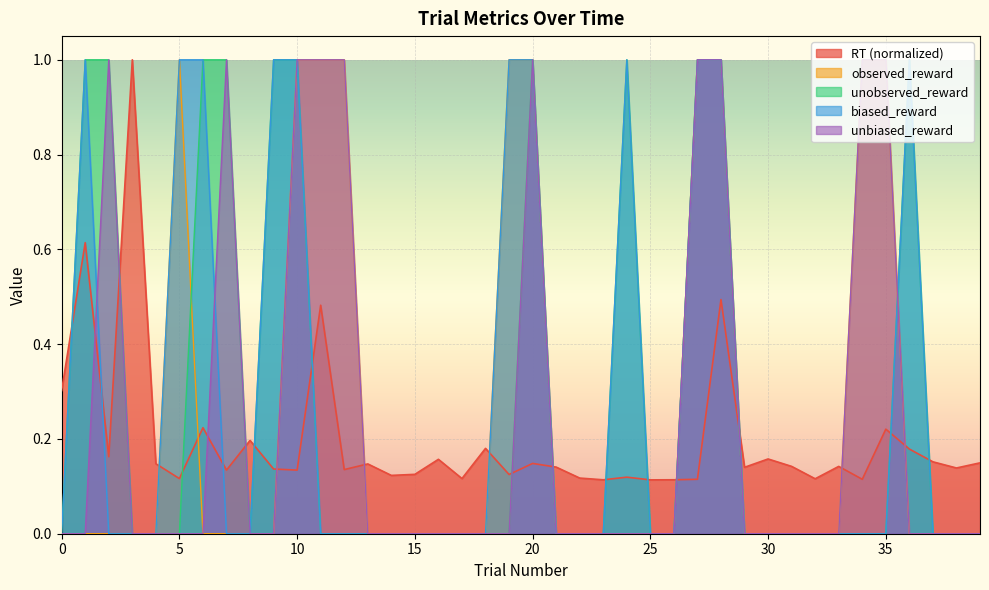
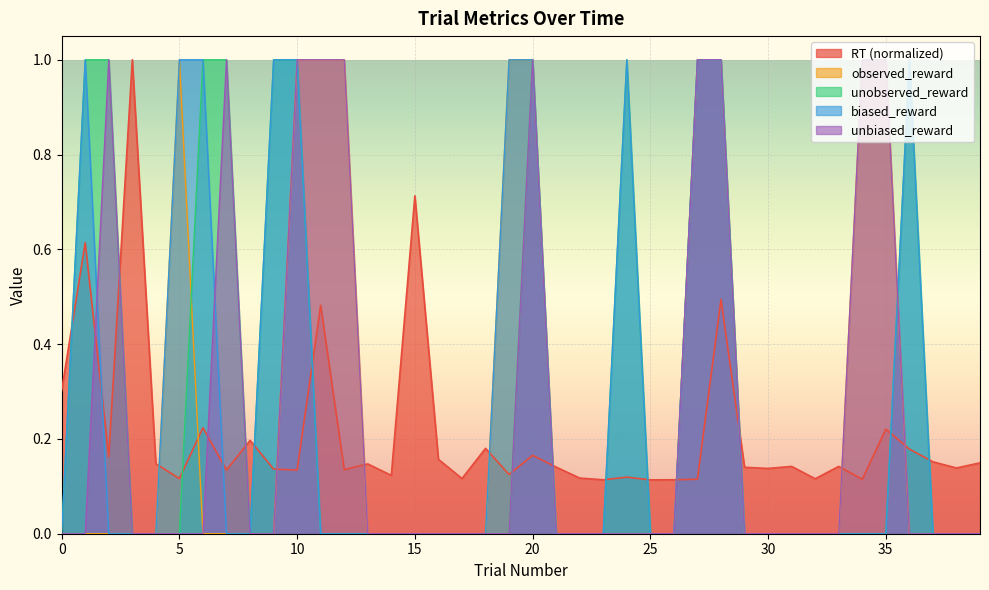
RT (normalized), 15: 0.13 -> 0.71
RT (normalized), 20: 0.15 -> 0.17
RT (normalized), 30: 0.16 -> 0.14
